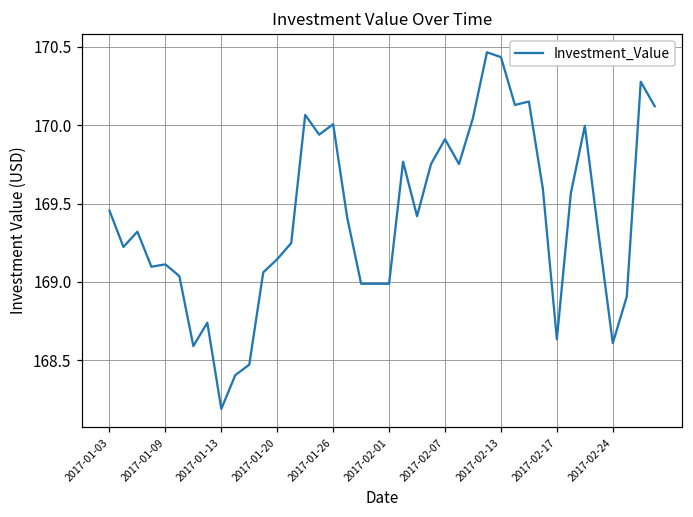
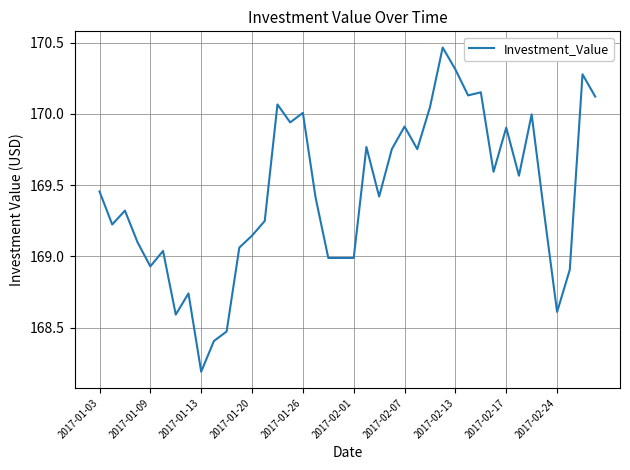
2017-01-09: 169.11 -> 168.93
2017-02-13: 170.44 -> 170.31
2017-02-17: 168.63 -> 169.90
